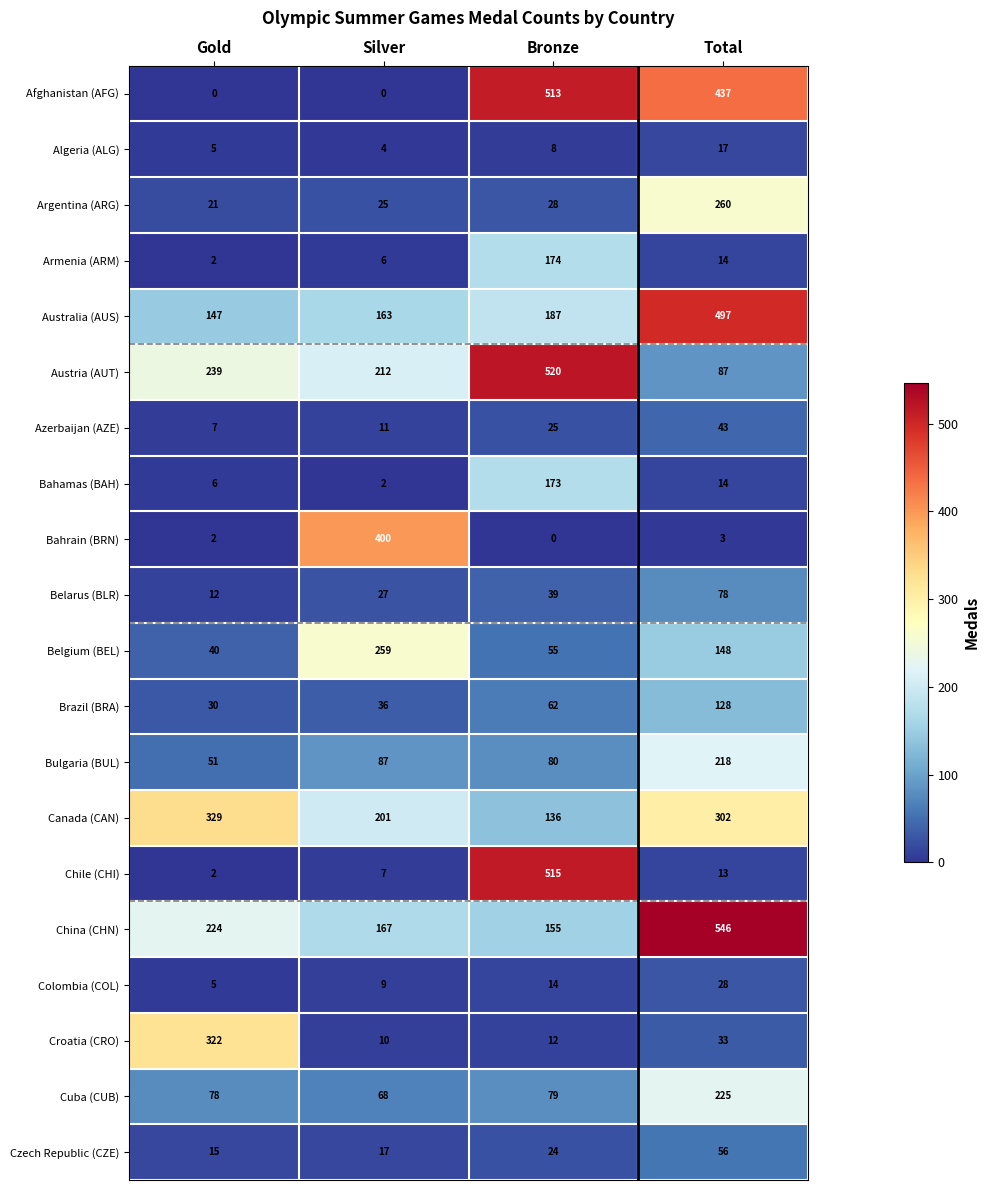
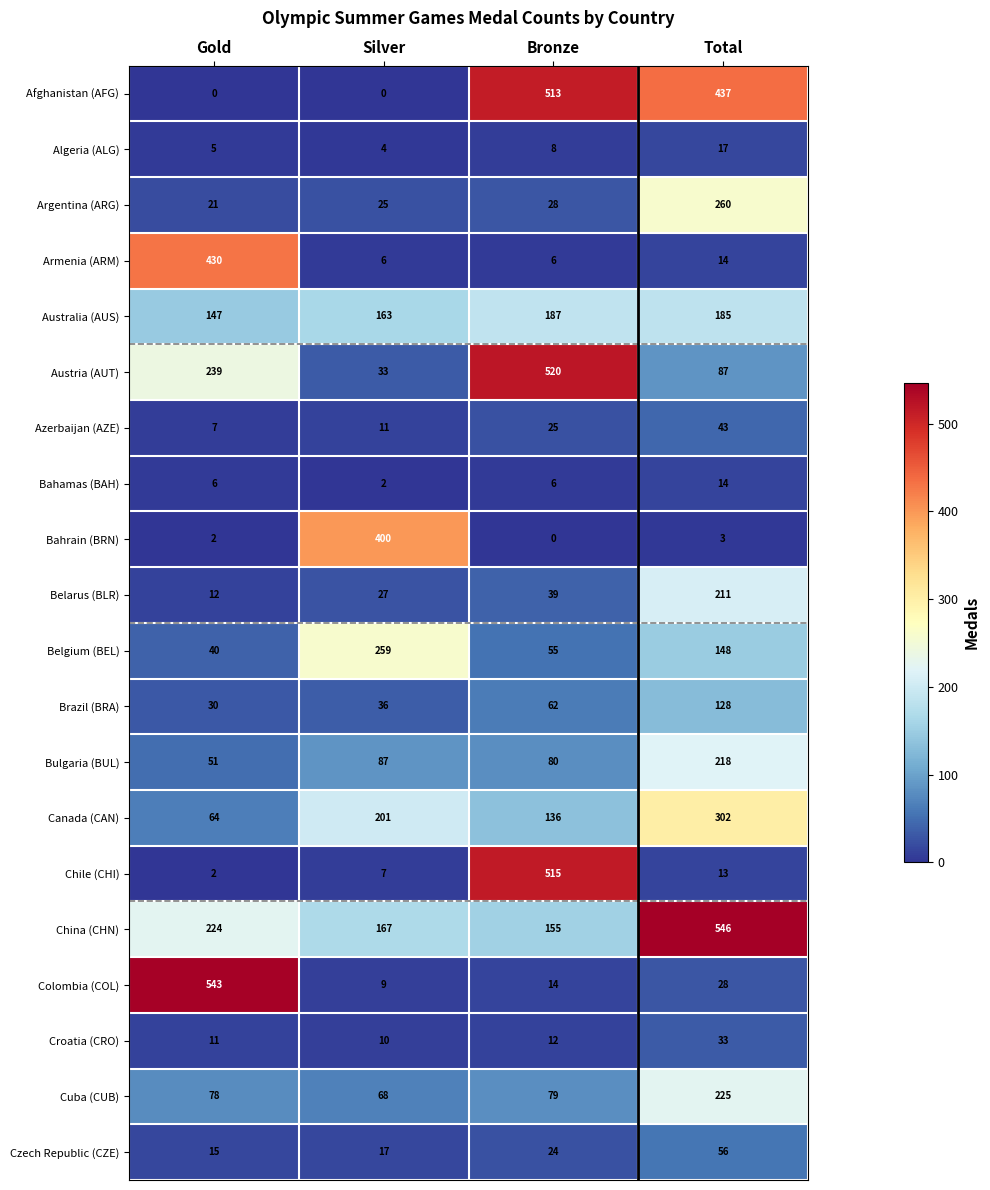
Armenia (ARM), Gold: 2 -> 430
Armenia (ARM), Bronze: 174 -> 6
Australia (AUS), Total: 497 -> 185
Austria (AUT), Silver: 212 -> 33
Bahamas (BAH), Bronze: 173 -> 6
Belarus (BLR), Total: 78 -> 211
Canada (CAN), Gold: 329 -> 64
Colombia (COL), Gold: 5 -> 543
Croatia (CRO), Gold: 322 -> 11
